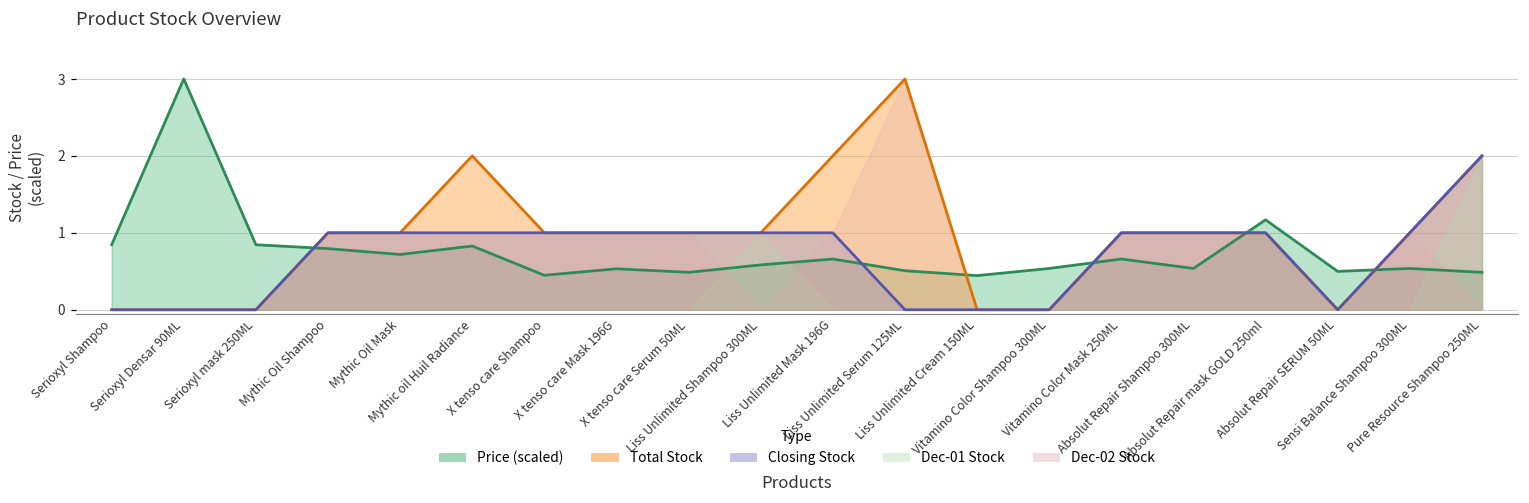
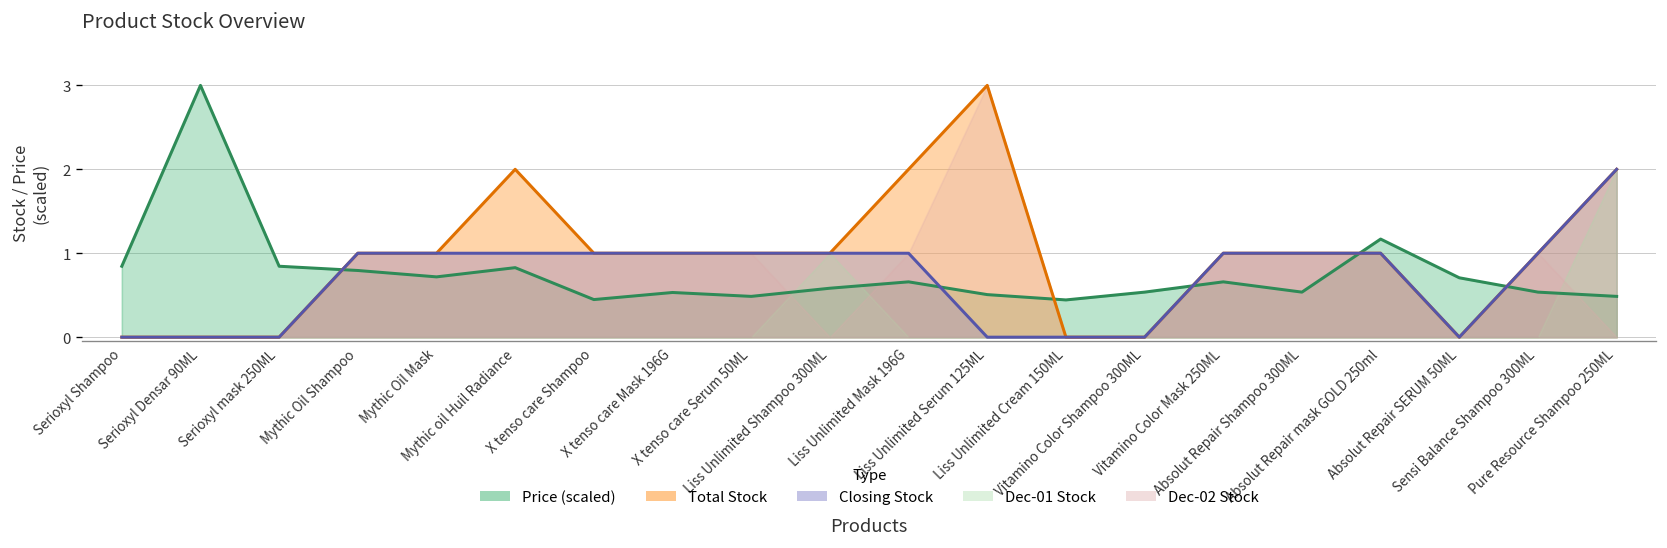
Price (scaled), Absolut Repair SERUM 50ML: 0.5 -> 0.7
